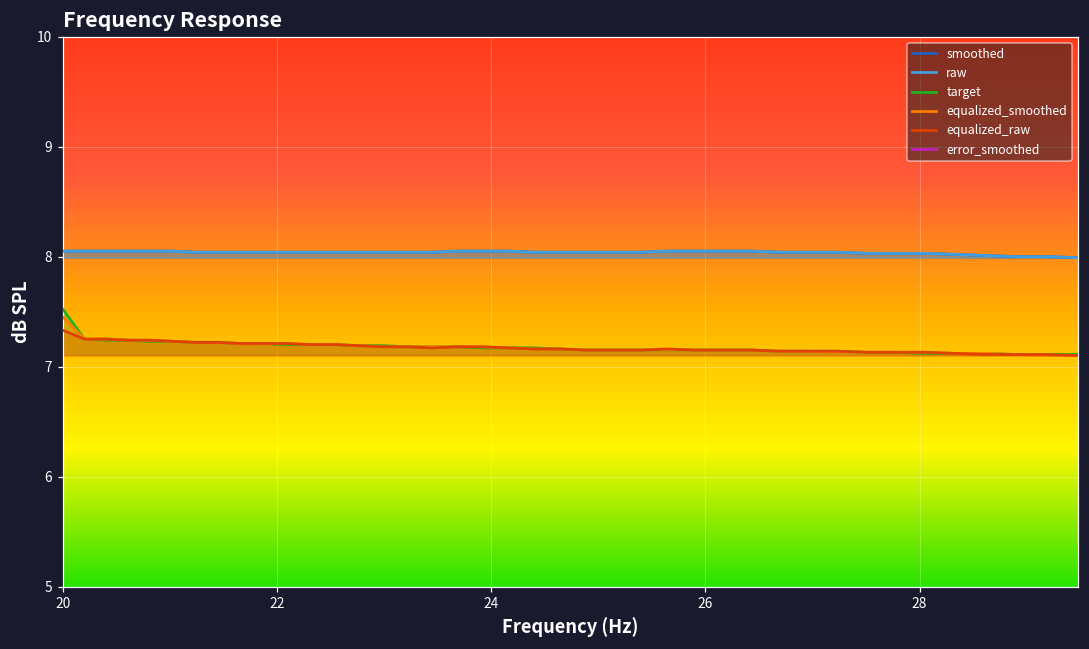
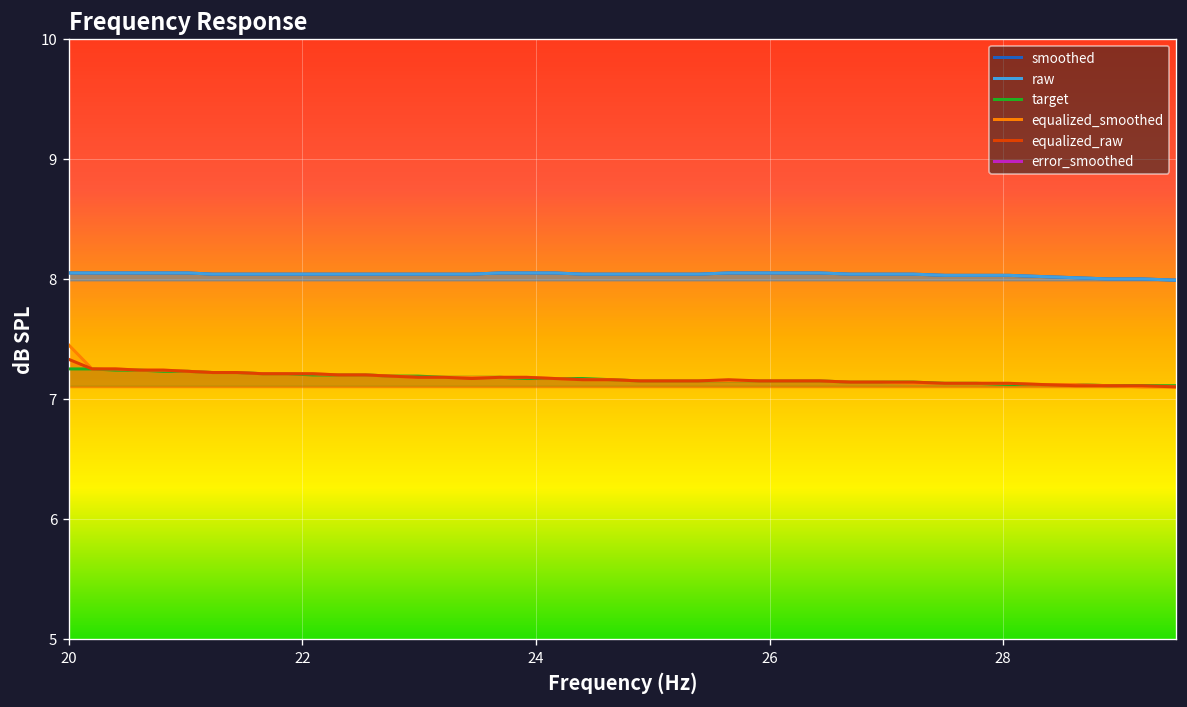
target, 20: 7.5 -> 7.3
